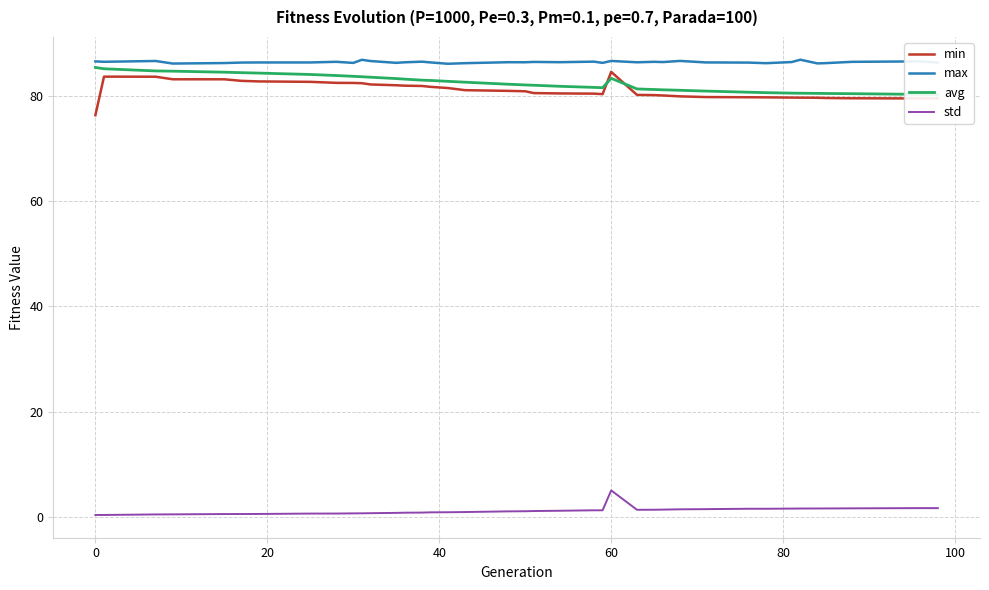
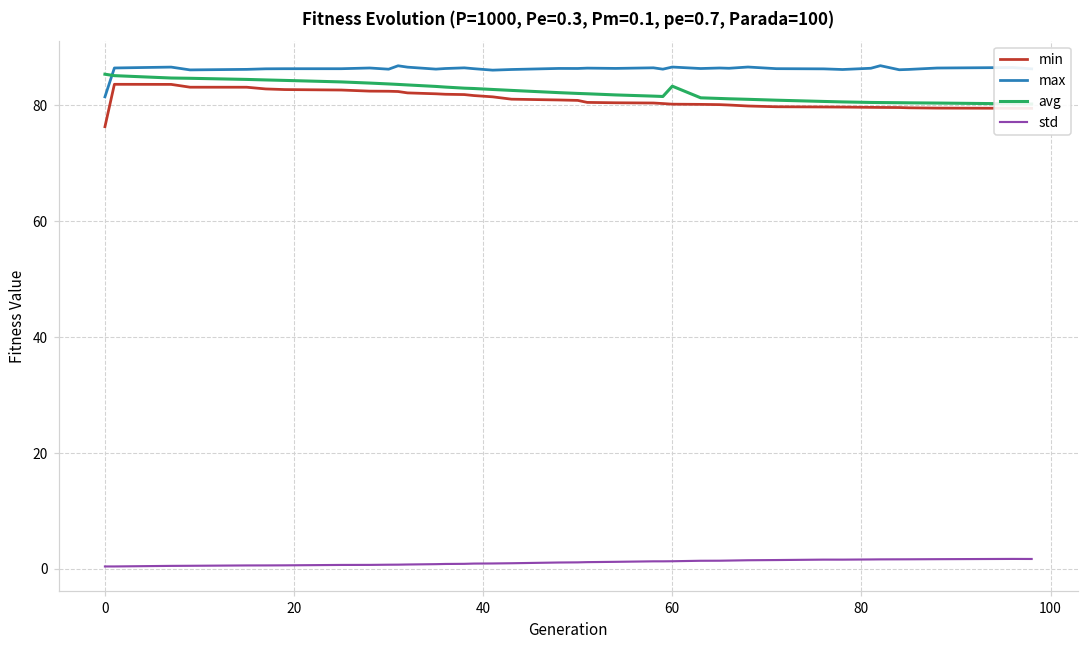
max, 0: 87 -> 81
min, 60: 85 -> 80
std, 60: 5 -> 1
